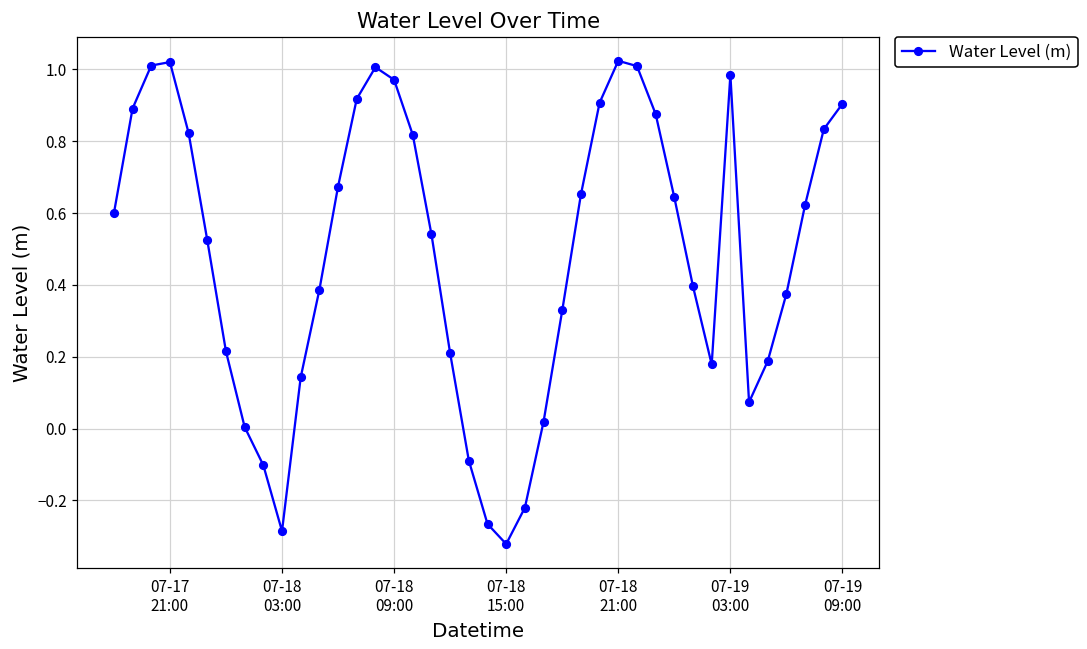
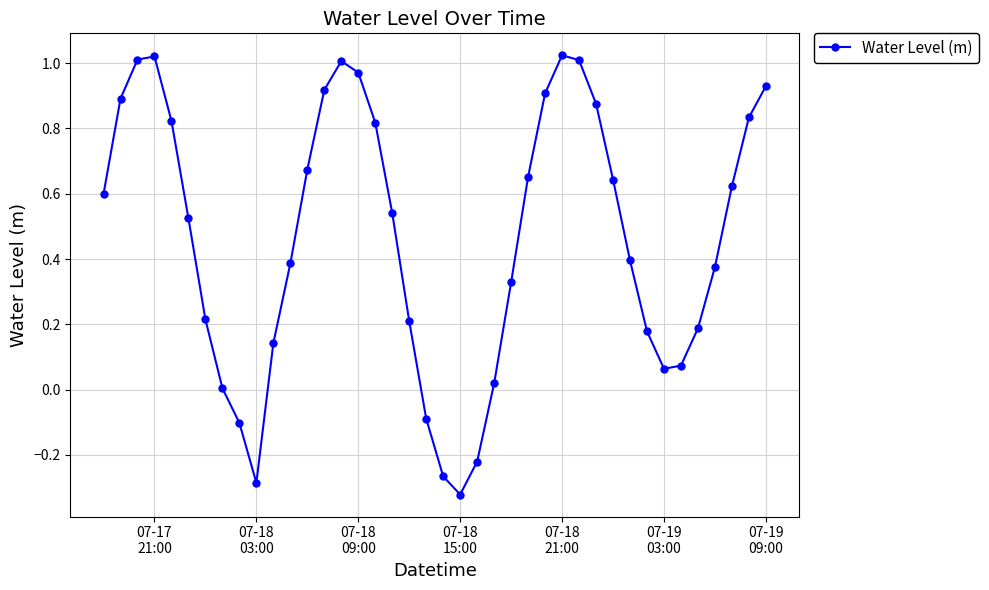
07-19 03:00: 0.98 -> 0.06
07-19 09:00: 0.90 -> 0.93
